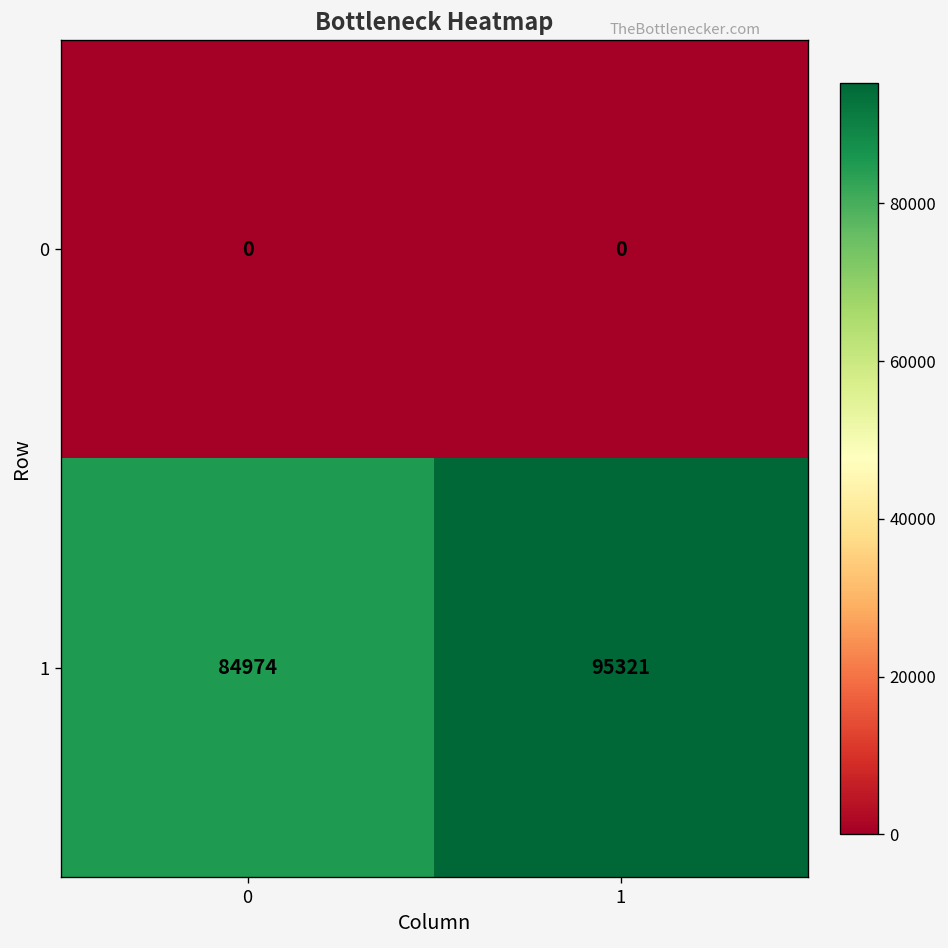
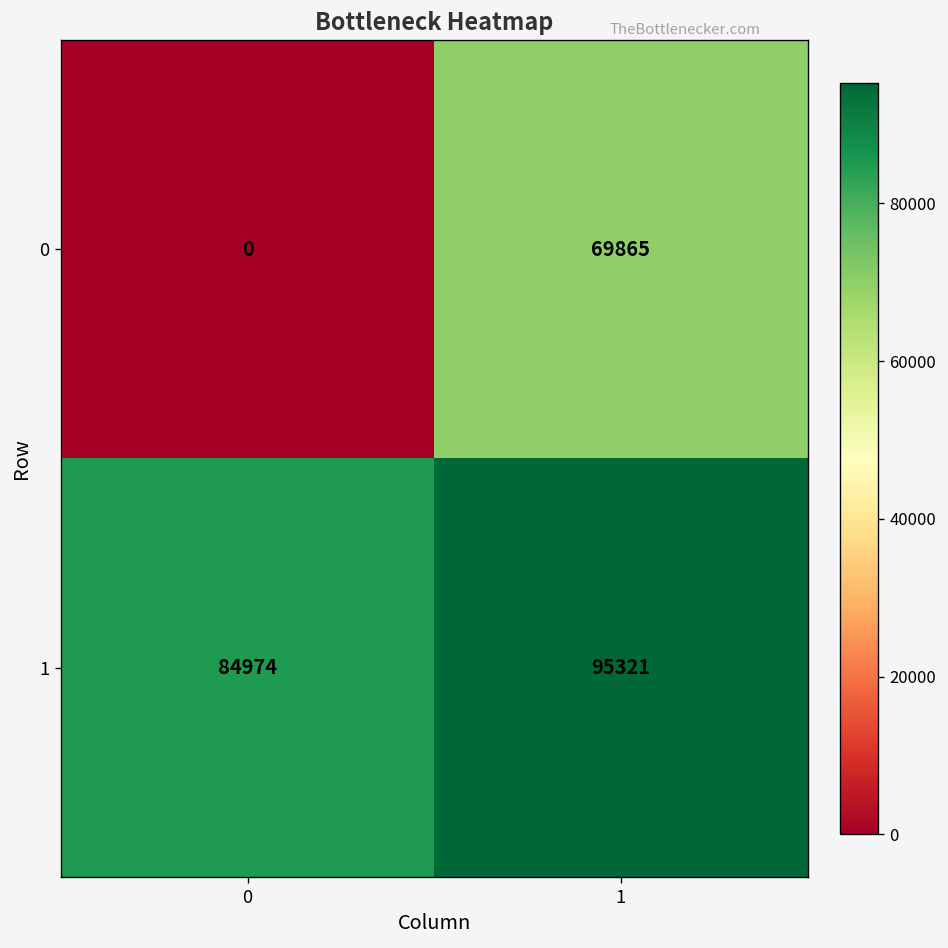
0, 1: 0 -> 69865
